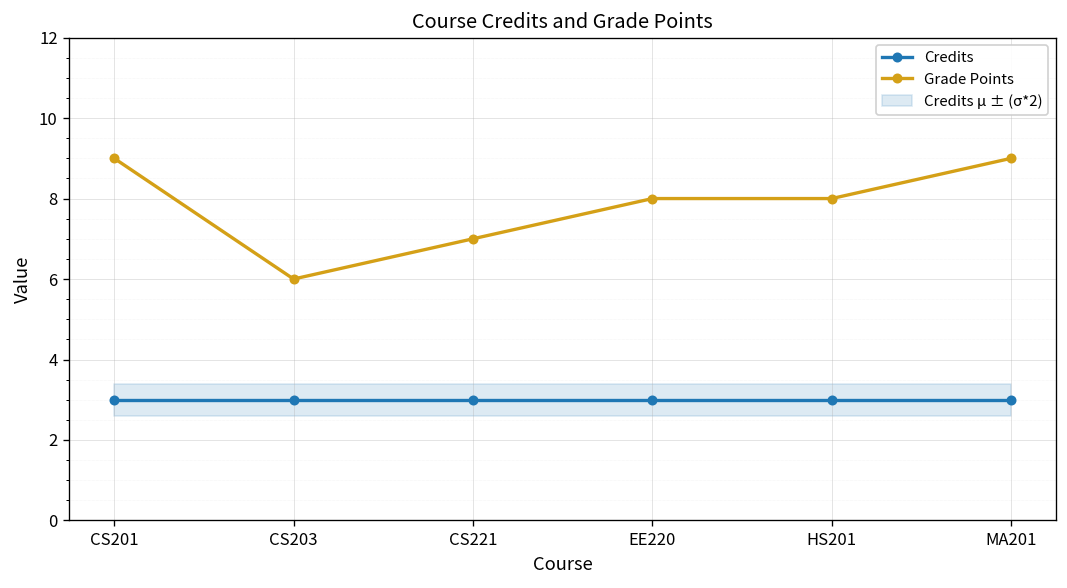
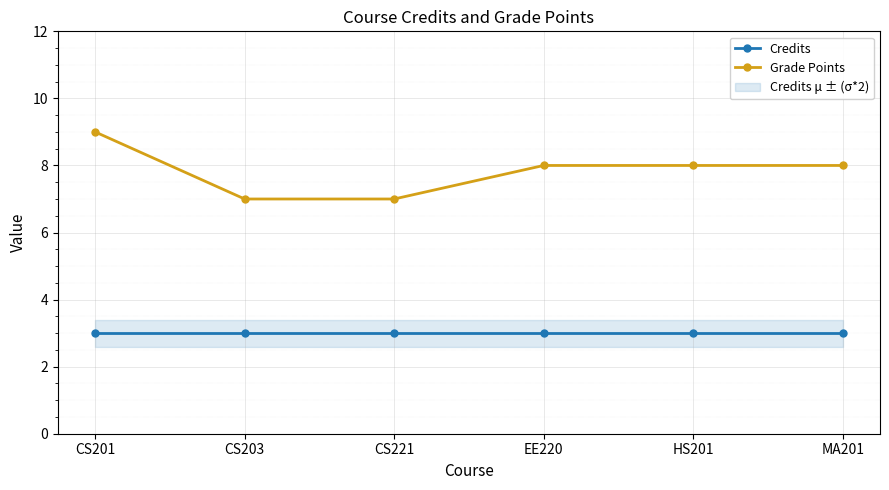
Grade Points, CS203: 6 -> 7
Grade Points, MA201: 9 -> 8
